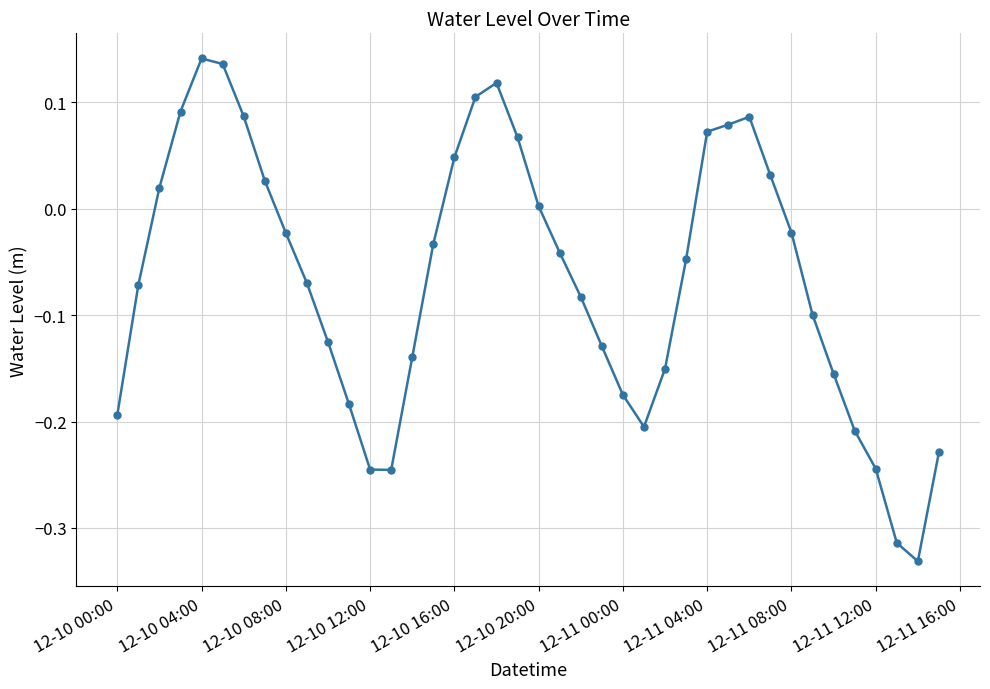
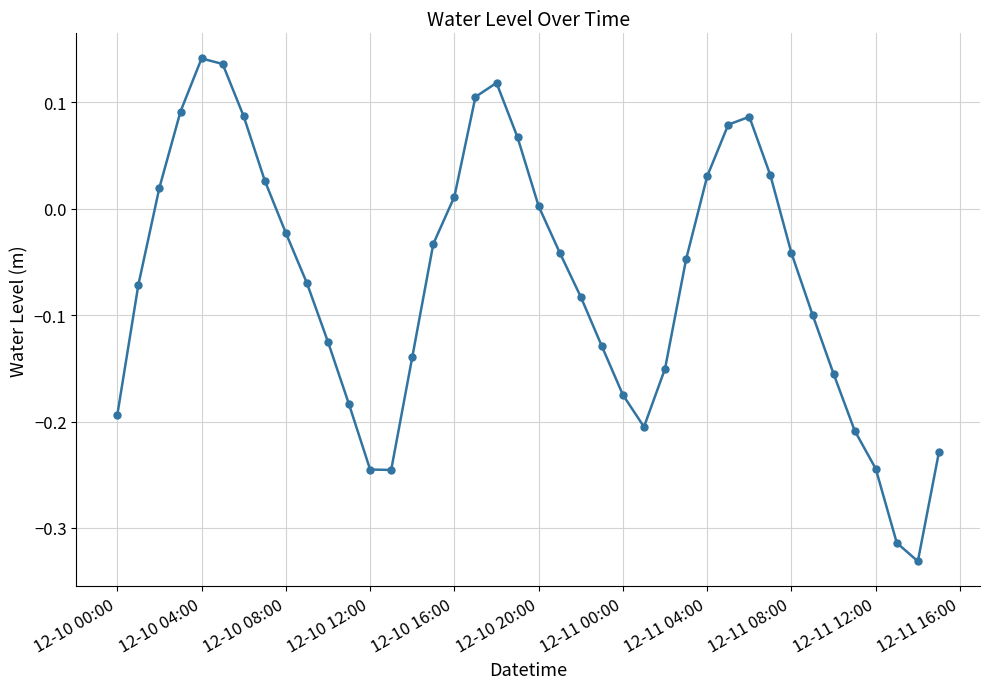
12-10 16:00: 0.048 -> 0.011
12-11 04:00: 0.073 -> 0.031
12-11 08:00: -0.022 -> -0.042
